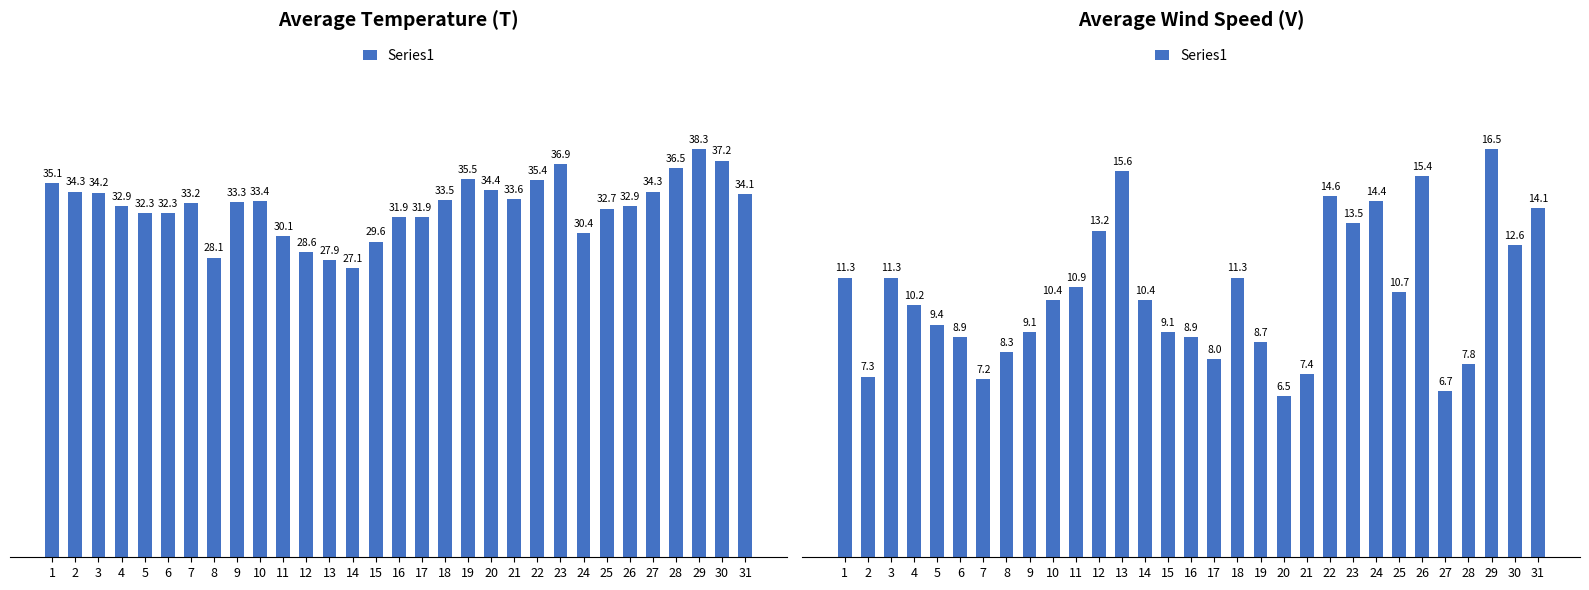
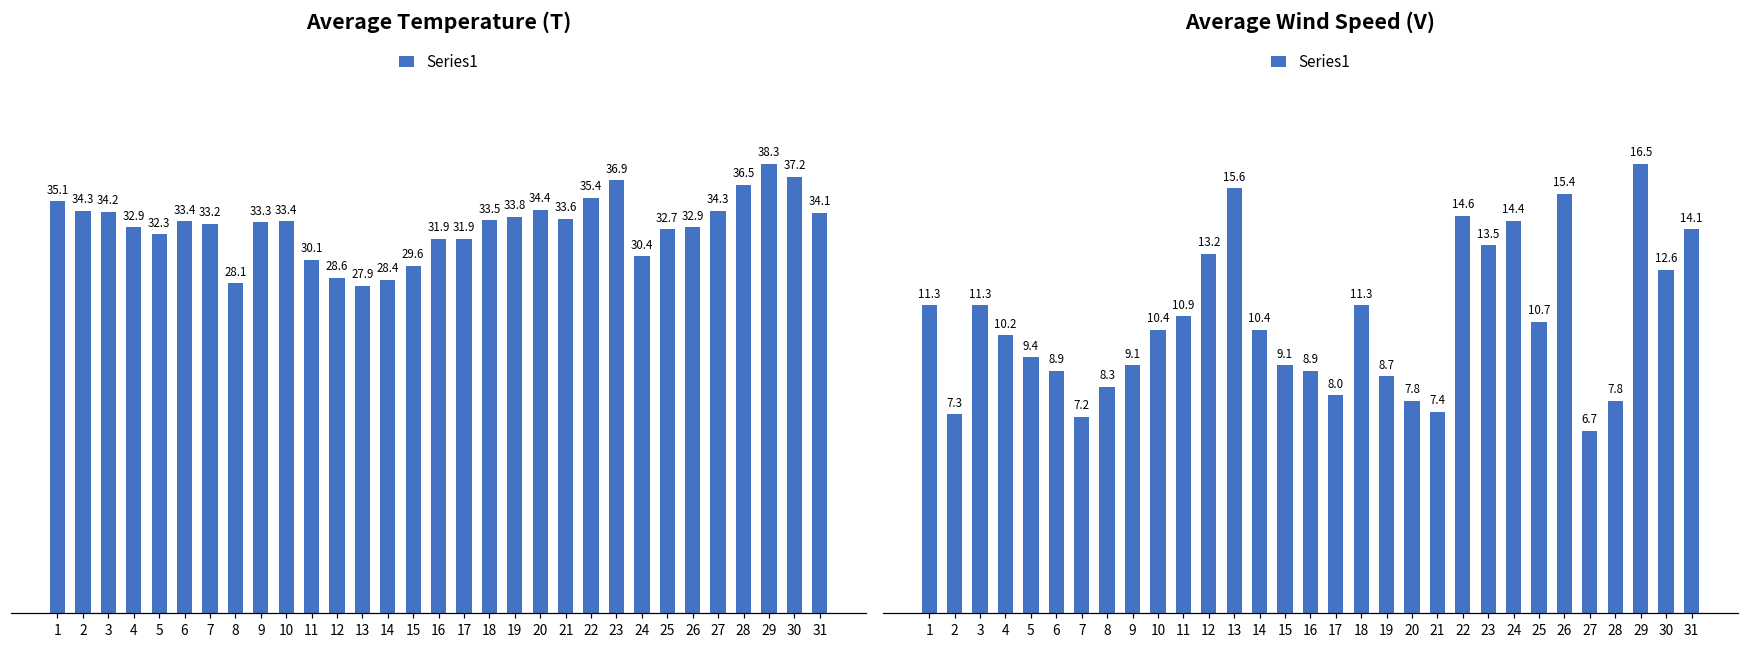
Average Temperature (T), 6: 32.3 -> 33.4
Average Temperature (T), 14: 27.1 -> 28.4
Average Temperature (T), 19: 35.5 -> 33.8
Average Wind Speed (V), 20: 6.5 -> 7.8
